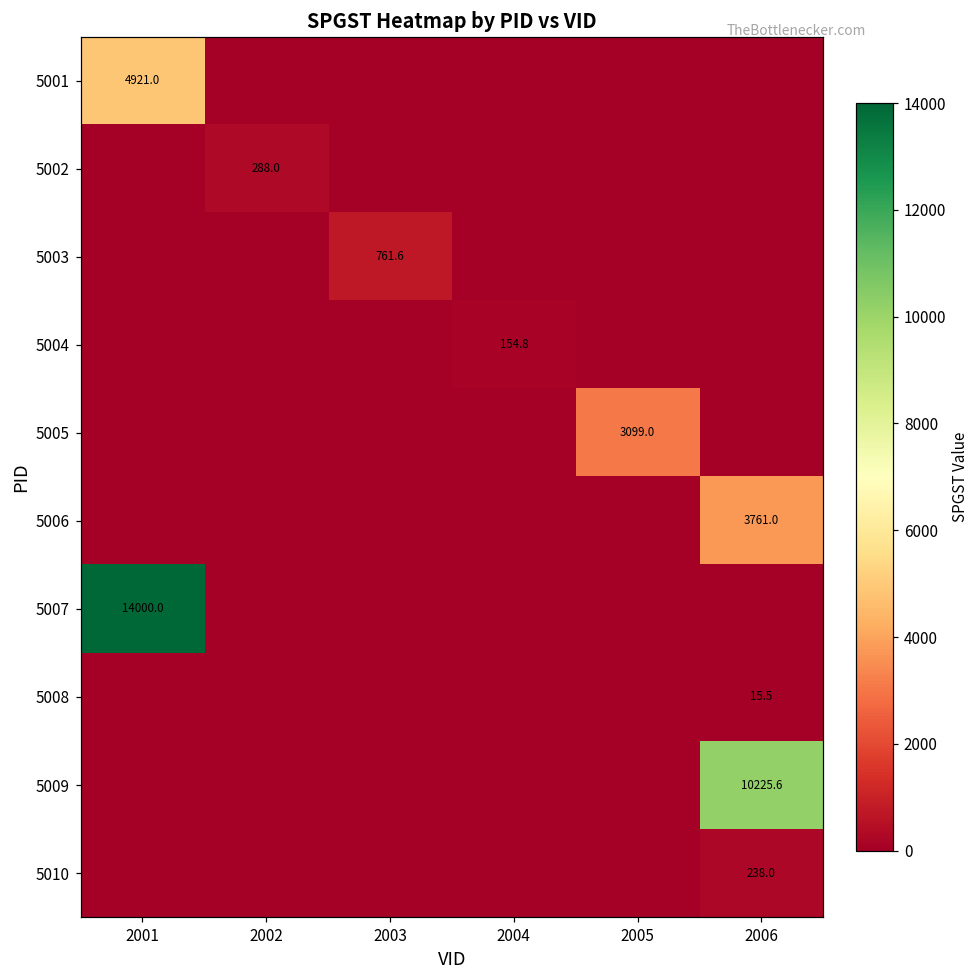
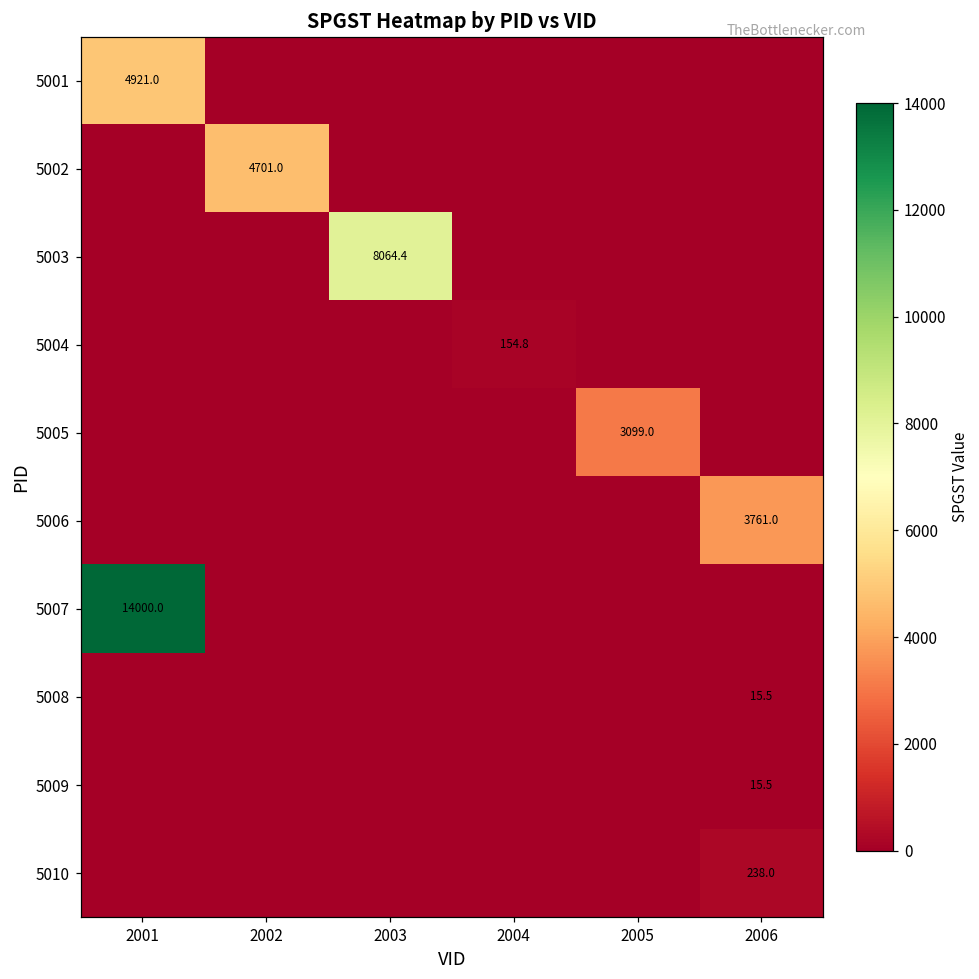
5002, 2002: 288.0 -> 4701.0
5003, 2003: 761.6 -> 8064.4
5009, 2006: 10225.6 -> 15.5
